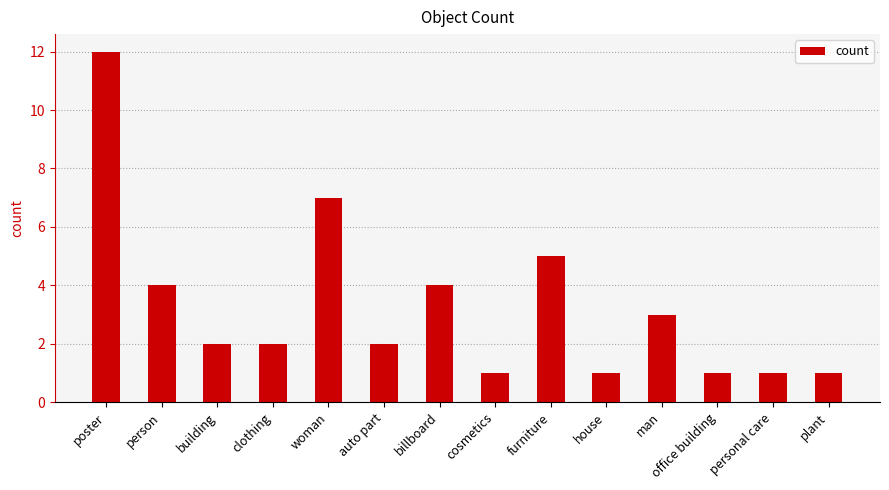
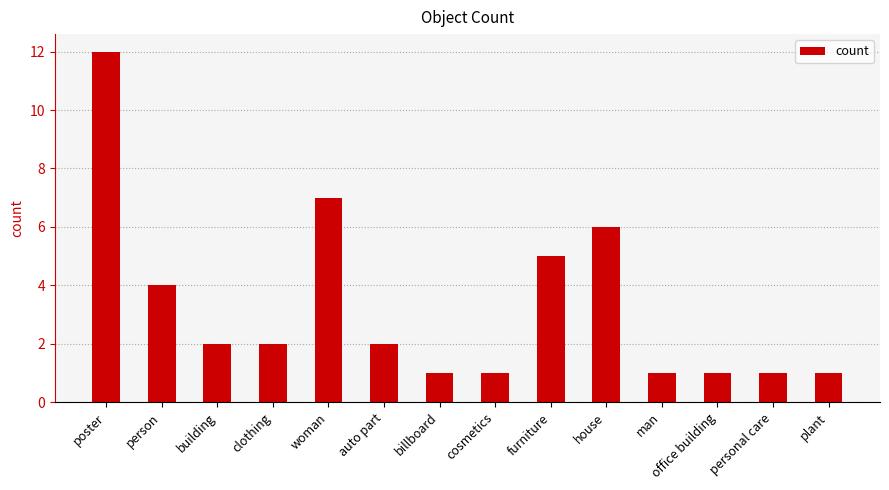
billboard: 4 -> 1
house: 1 -> 6
man: 3 -> 1
